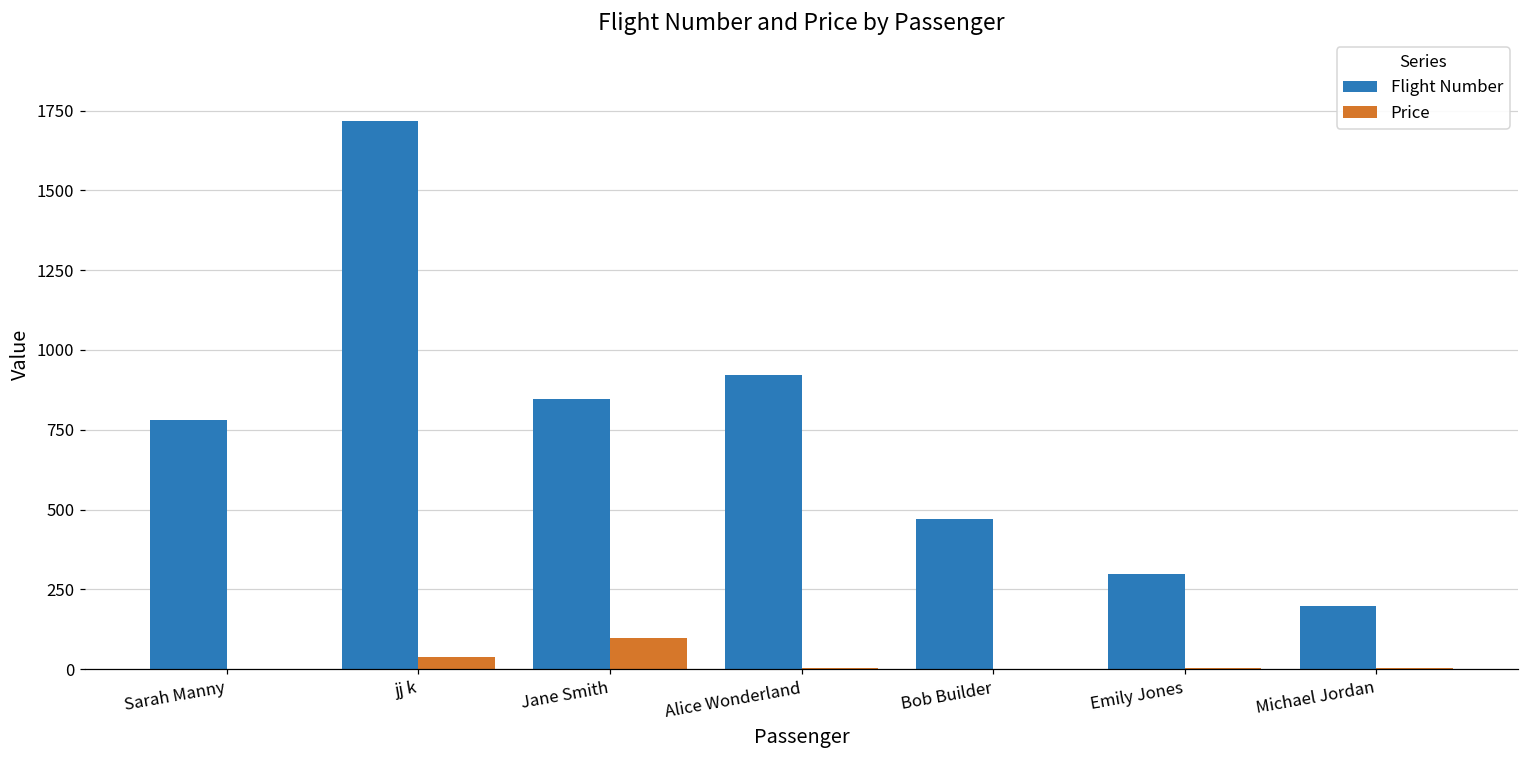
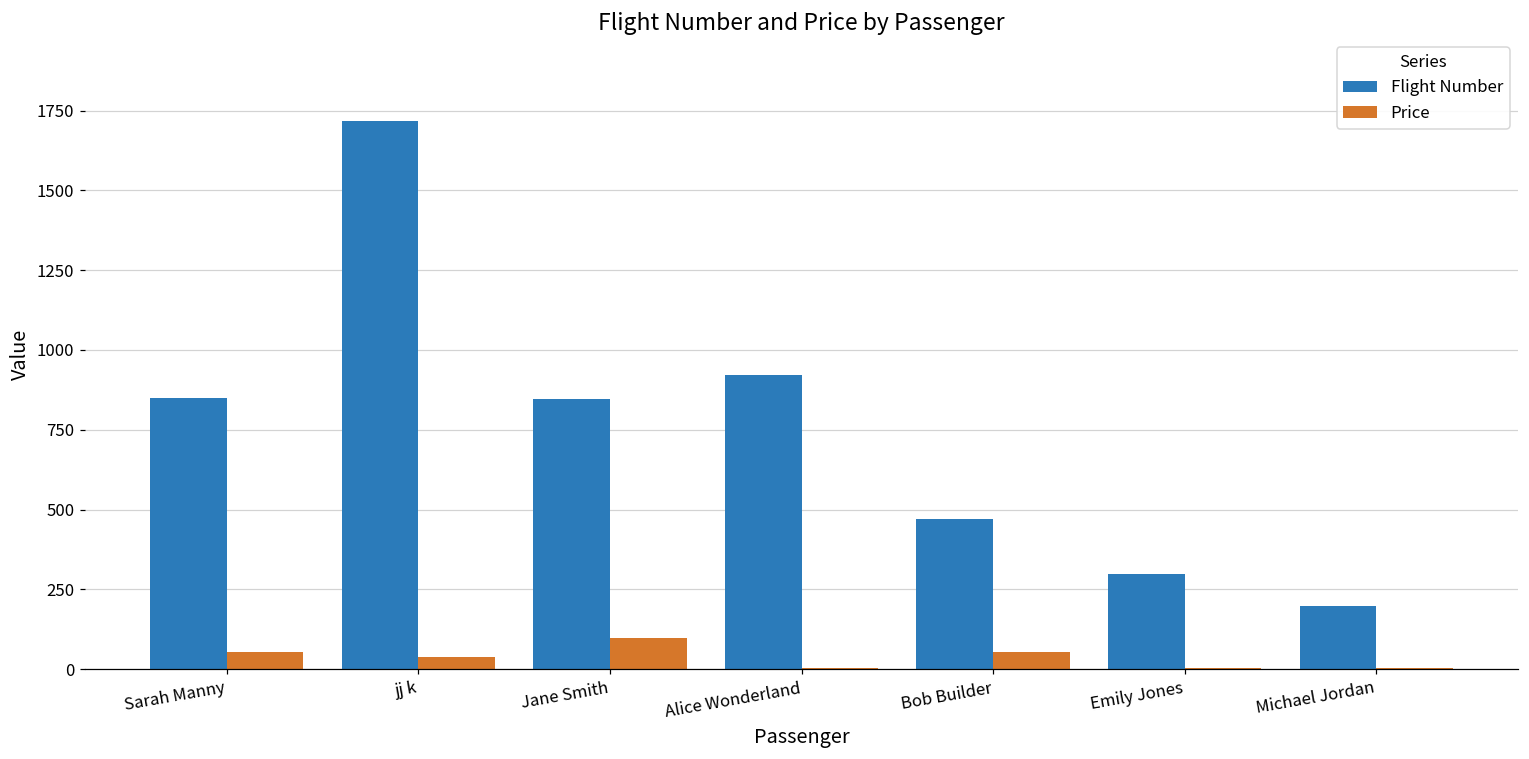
Flight Number, Sarah Manny: 780 -> 850
Price, Sarah Manny: 0 -> 50
Price, Bob Builder: 0 -> 60
